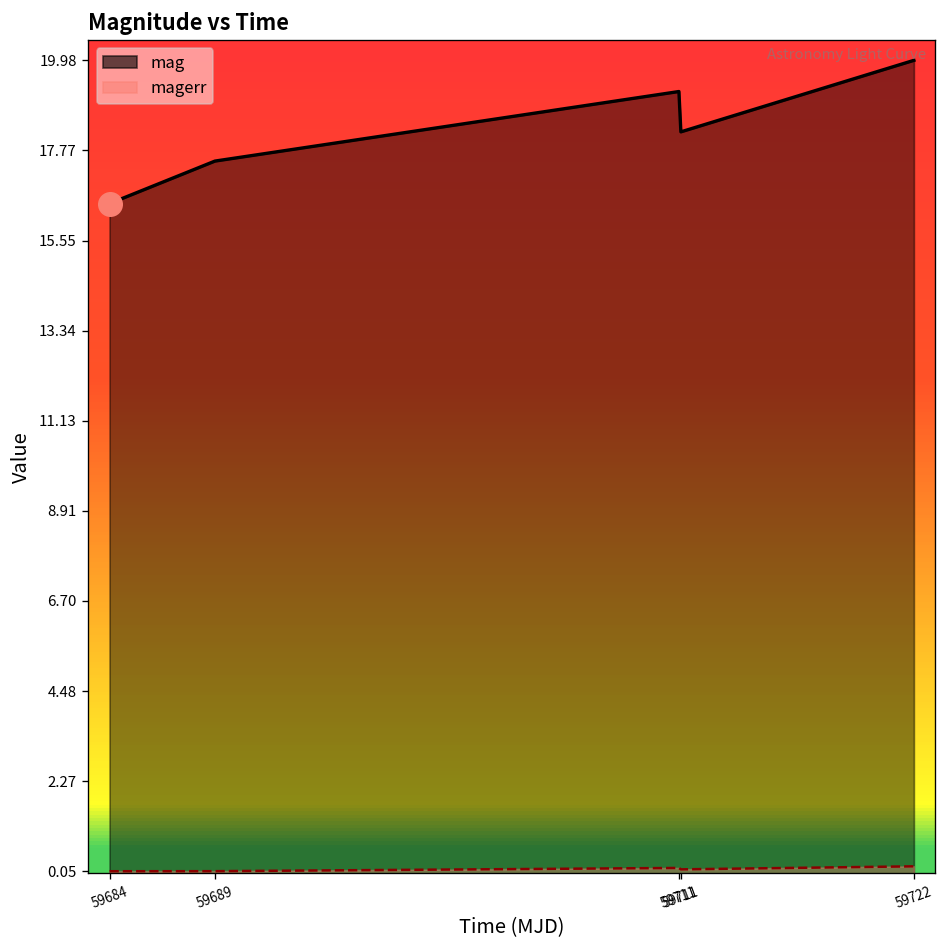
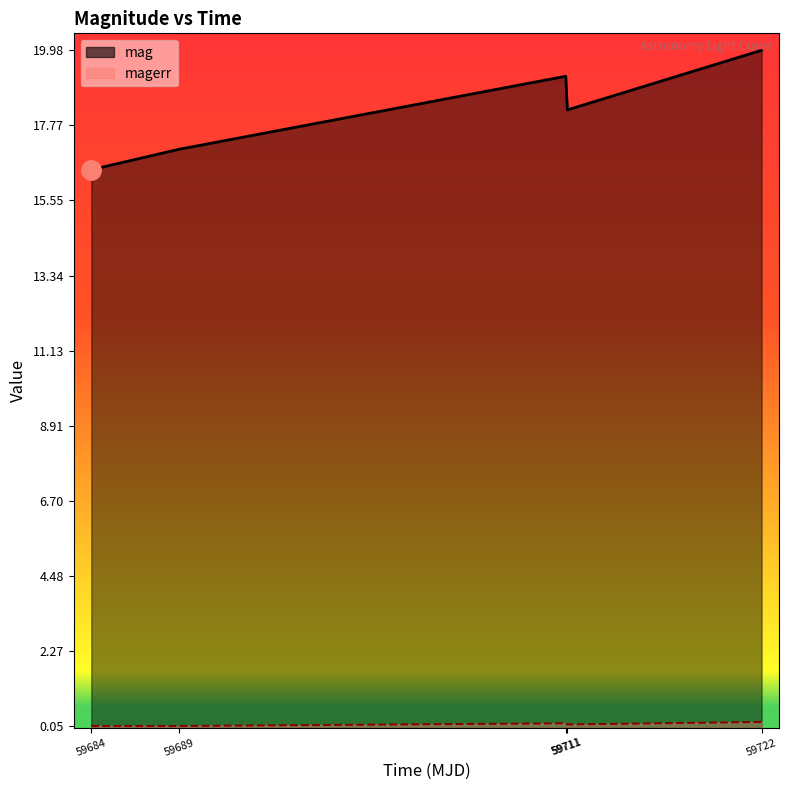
mag, 59689: 17.5 -> 17.1
